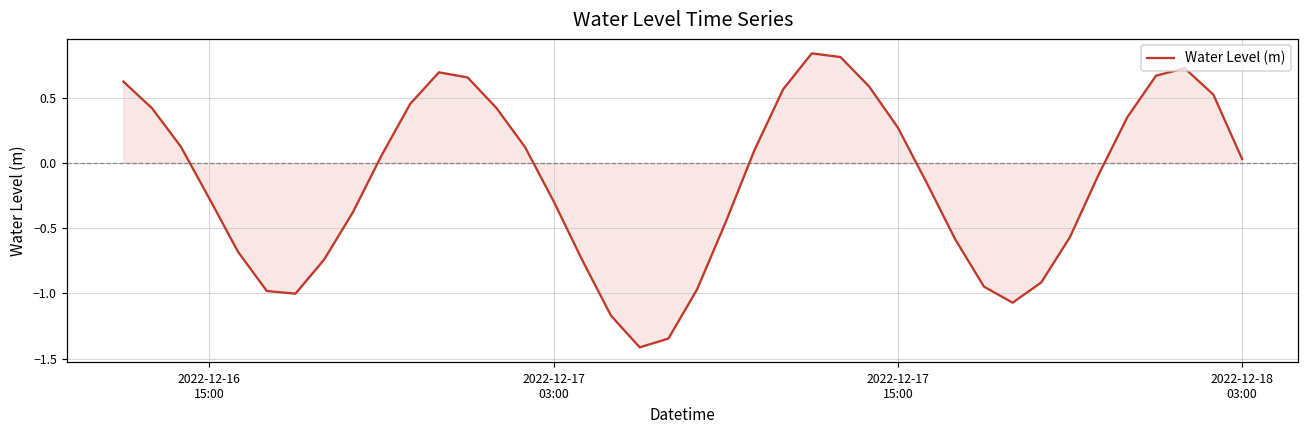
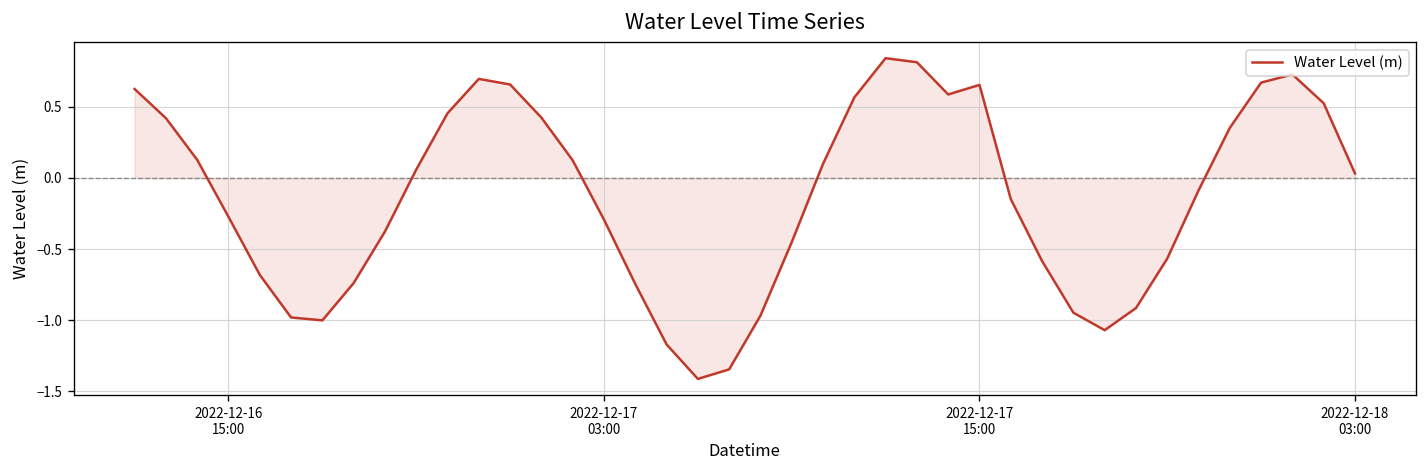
Water Level (m), 2022-12-17 15:00: 0.27 -> 0.66
